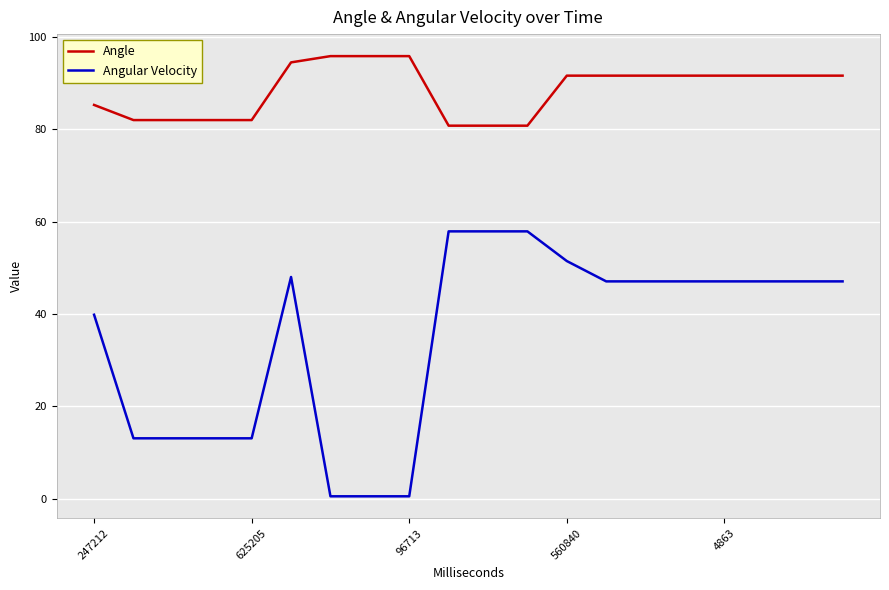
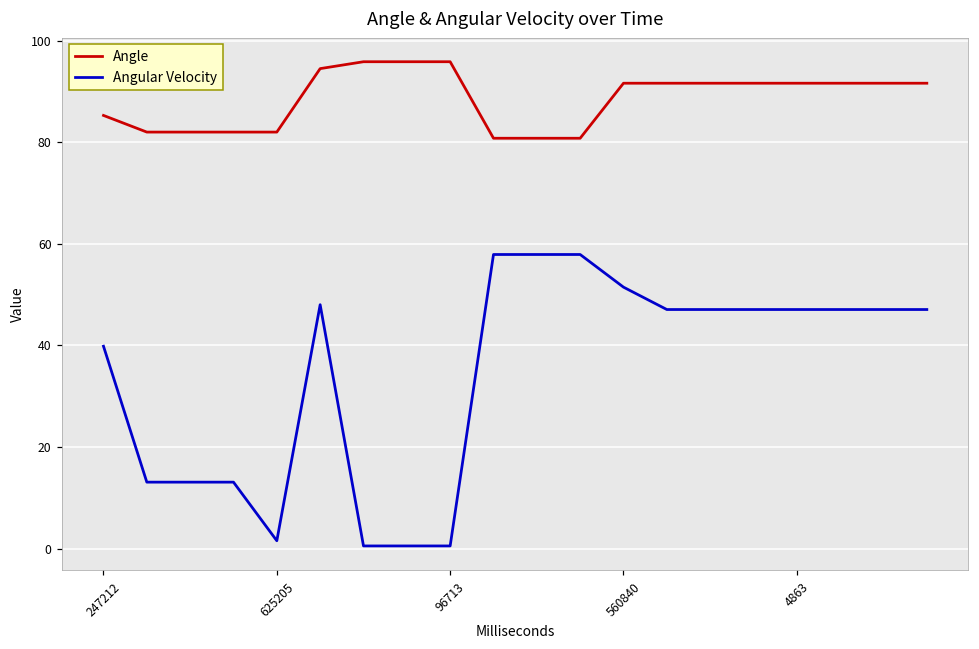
Angular Velocity, 625205: 13 -> 2
